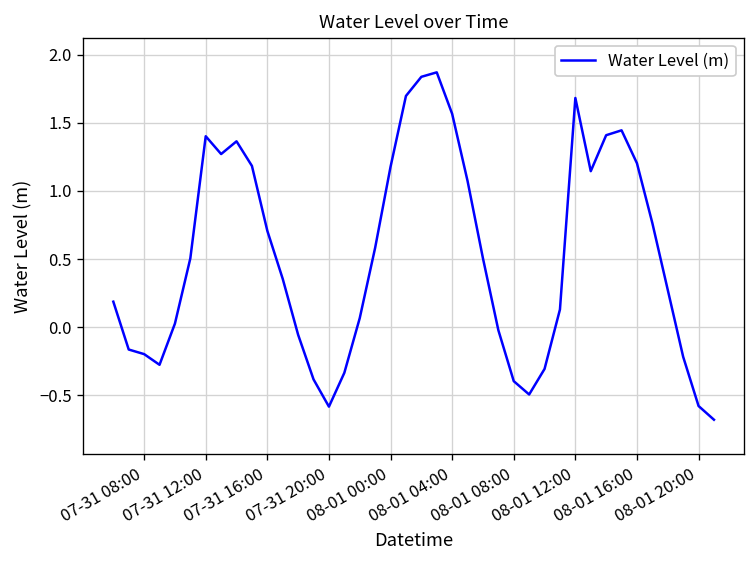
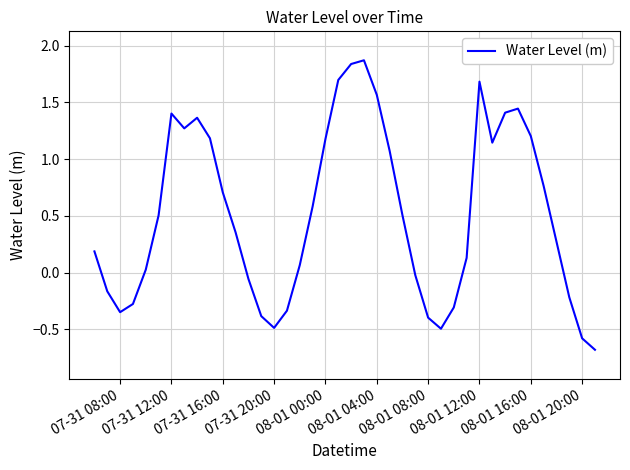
07-31 08:00: -0.20 -> -0.35
07-31 20:00: -0.58 -> -0.49
